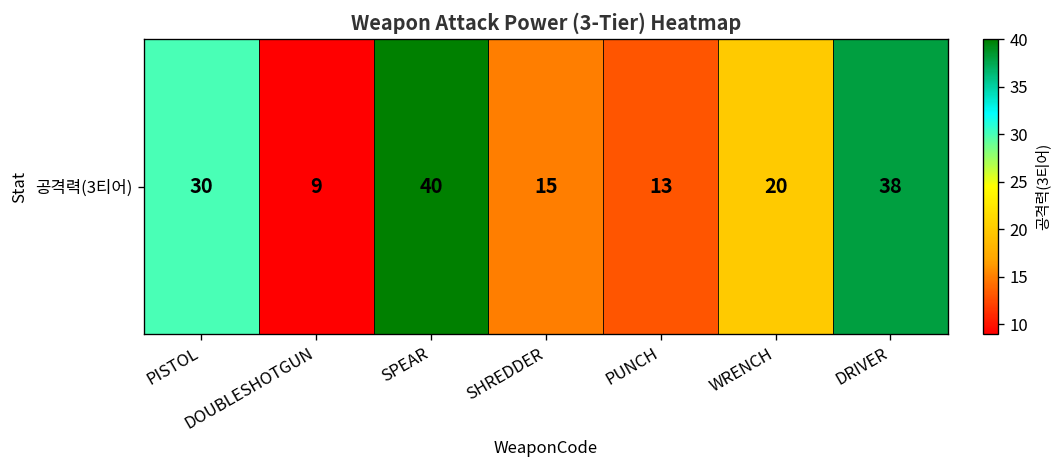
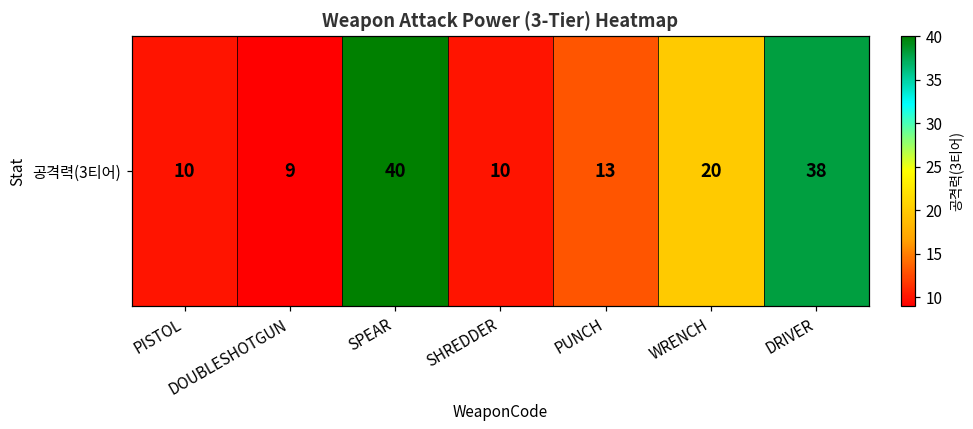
공격력(3티어), PISTOL: 30 -> 10
공격력(3티어), SHREDDER: 15 -> 10
